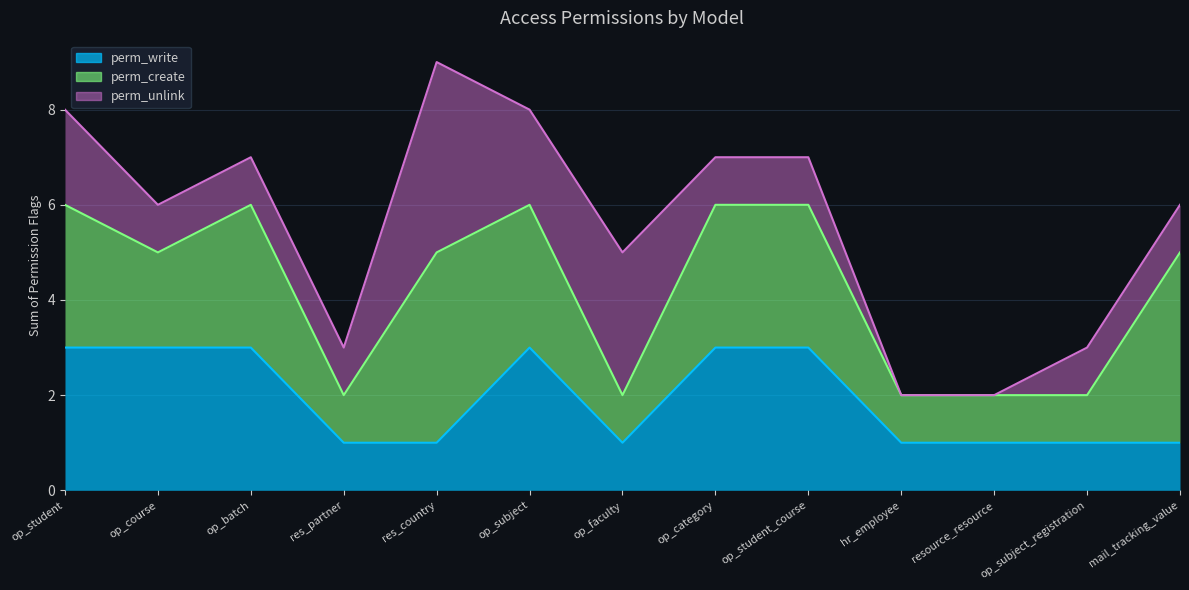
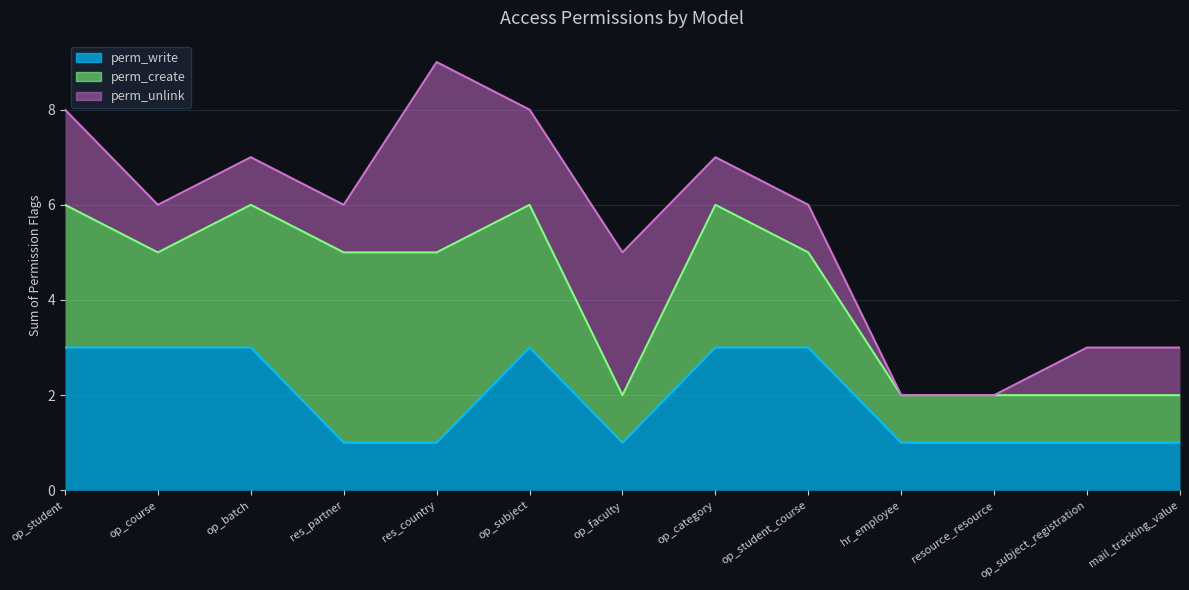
perm_create, res_partner: 1 -> 4
perm_create, op_student_course: 3 -> 2
perm_create, mail_tracking_value: 4 -> 1
